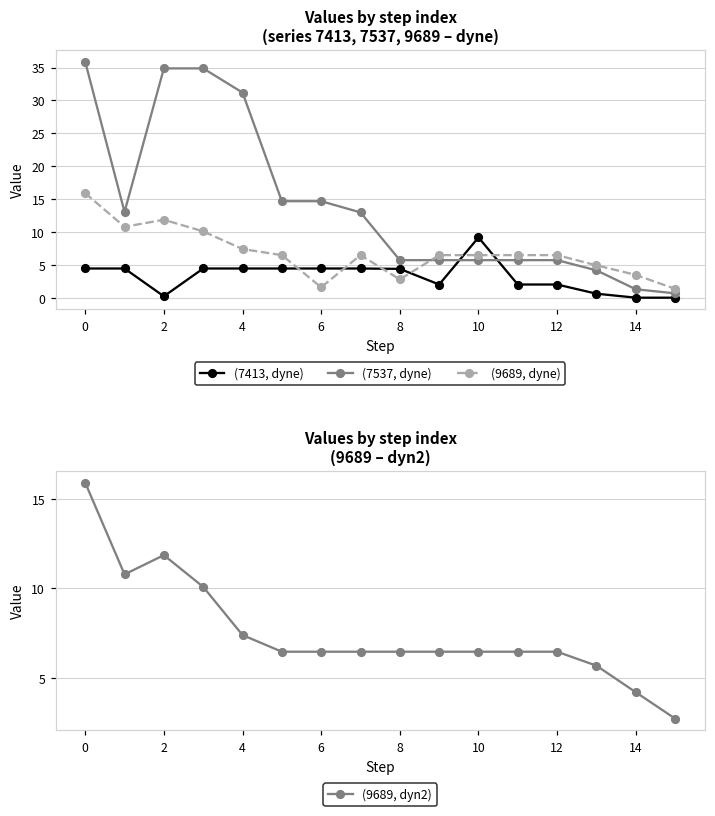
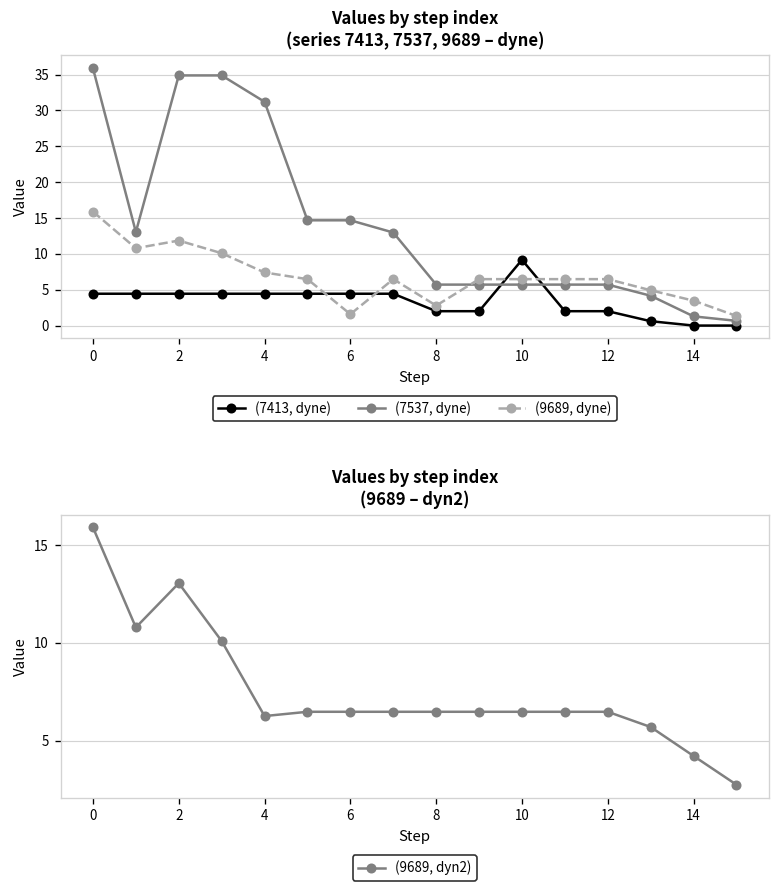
Values by step index (series 7413, 7537, 9689 – dyne), (7413, dyne), 2: 0 -> 4
Values by step index (series 7413, 7537, 9689 – dyne), (7413, dyne), 8: 4 -> 2
Values by step index (9689 – dyn2), 2: 11.9 -> 13.0
Values by step index (9689 – dyn2), 4: 7.4 -> 6.3
